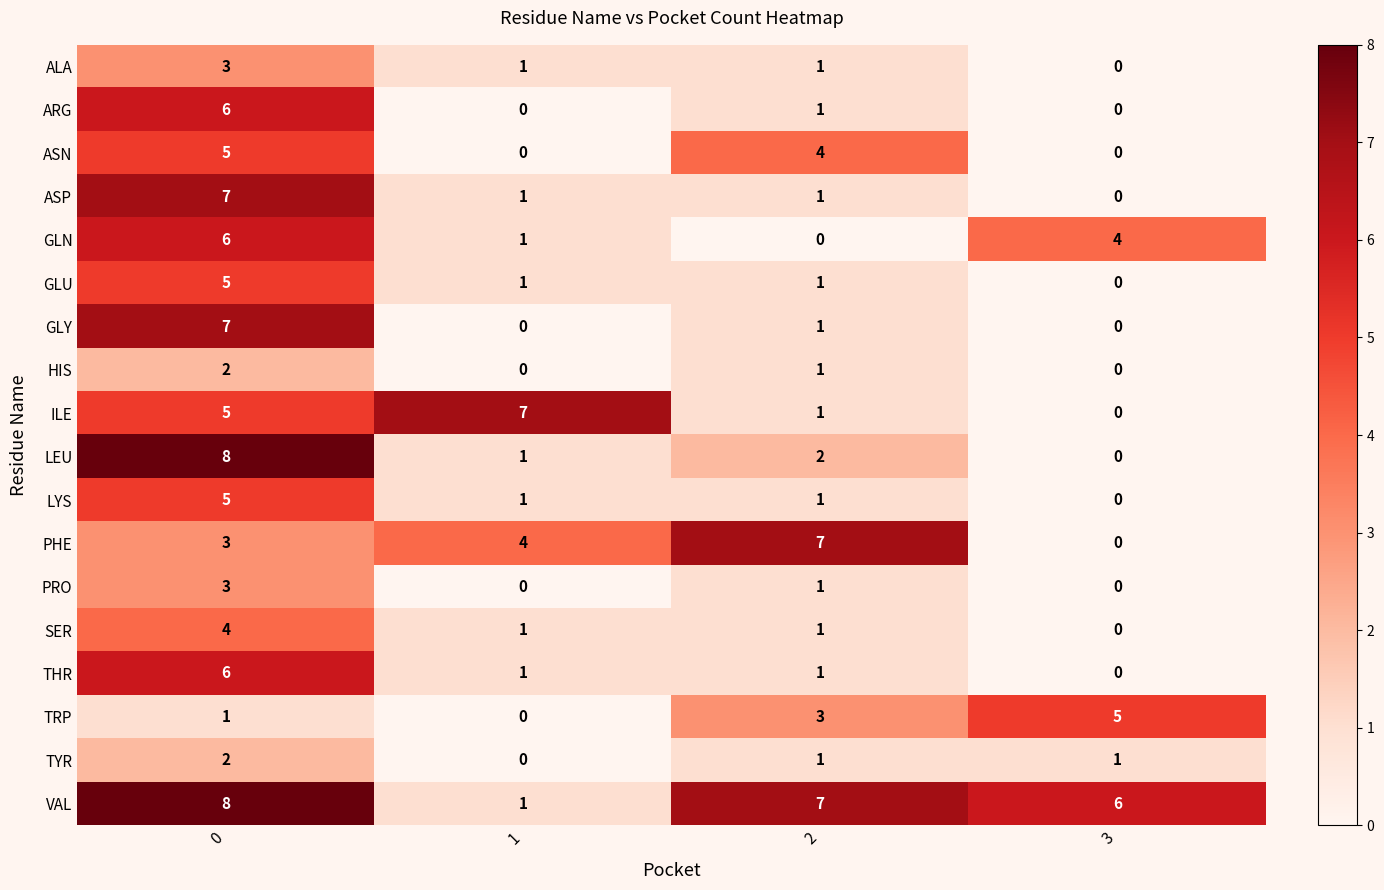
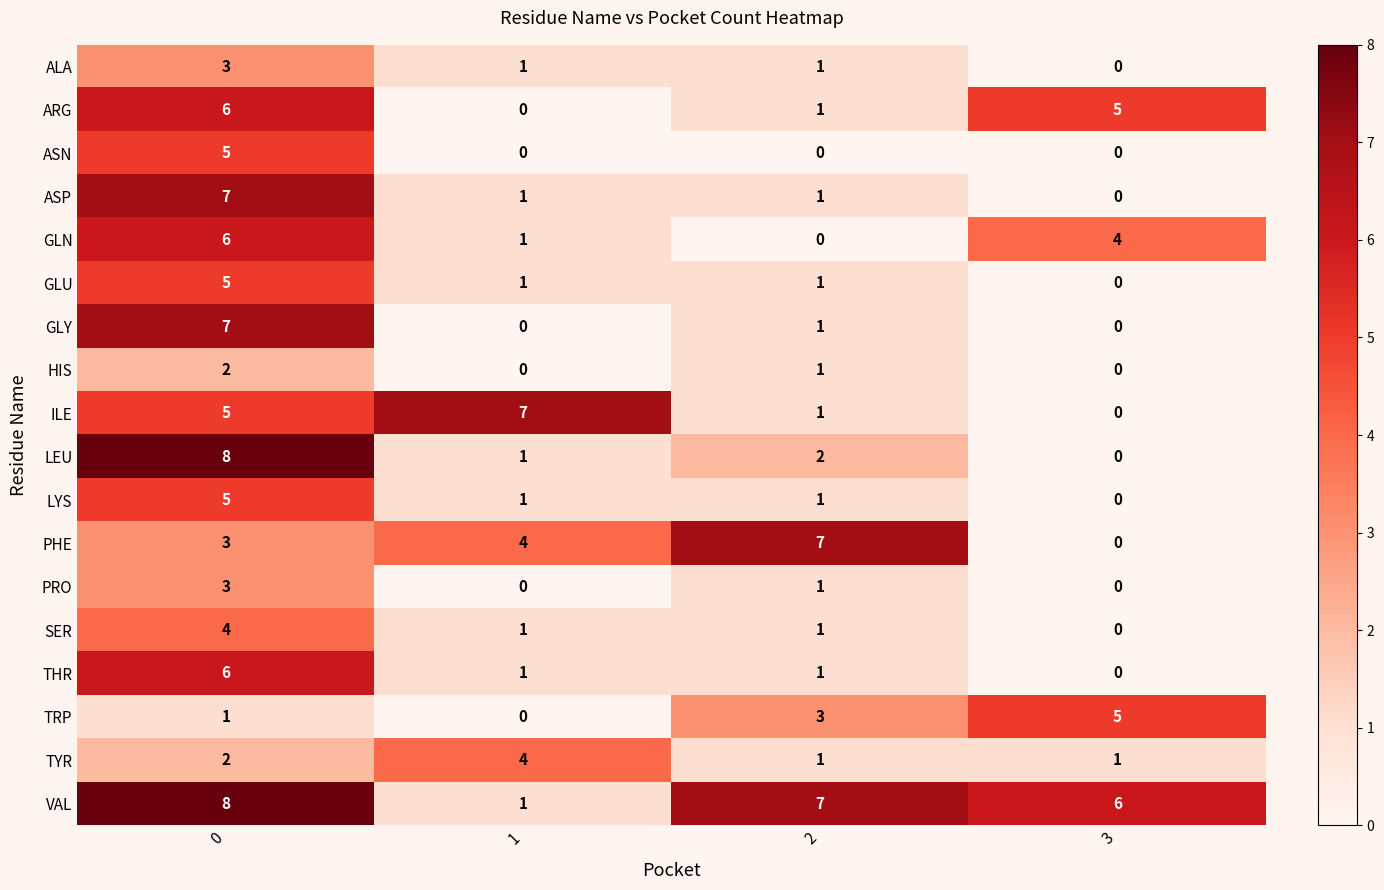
ARG, 3: 0 -> 5
ASN, 2: 4 -> 0
TYR, 1: 0 -> 4
